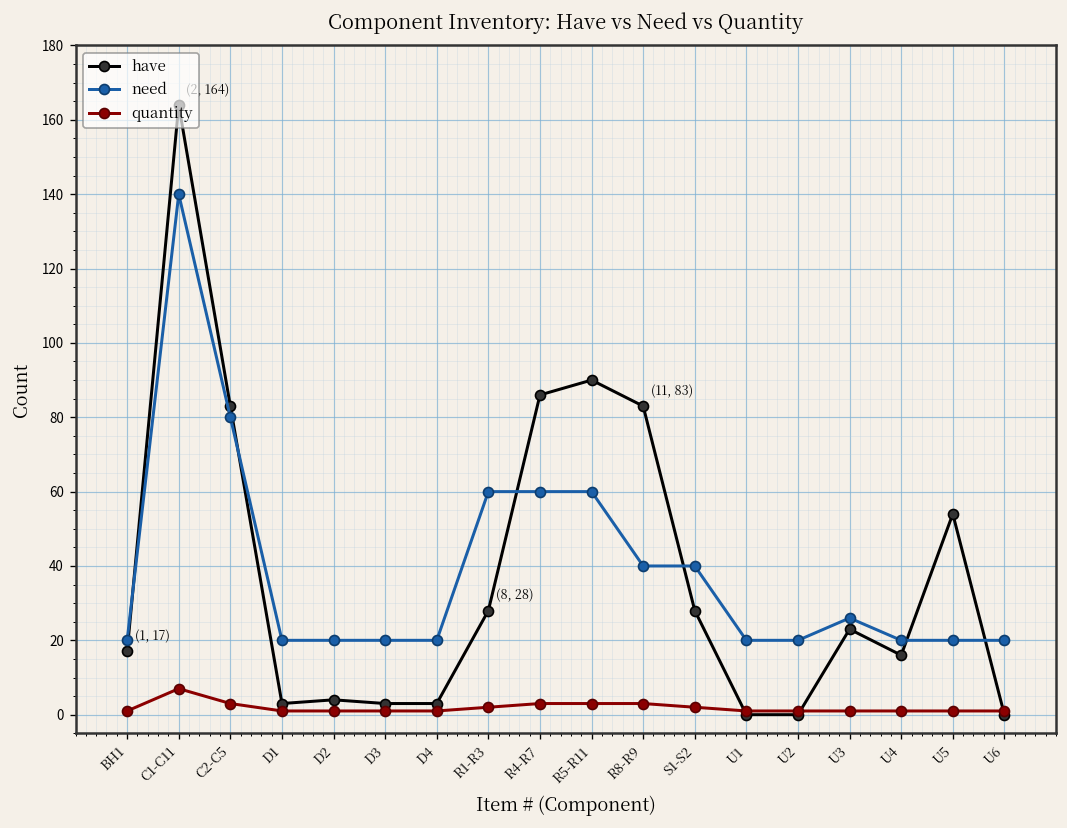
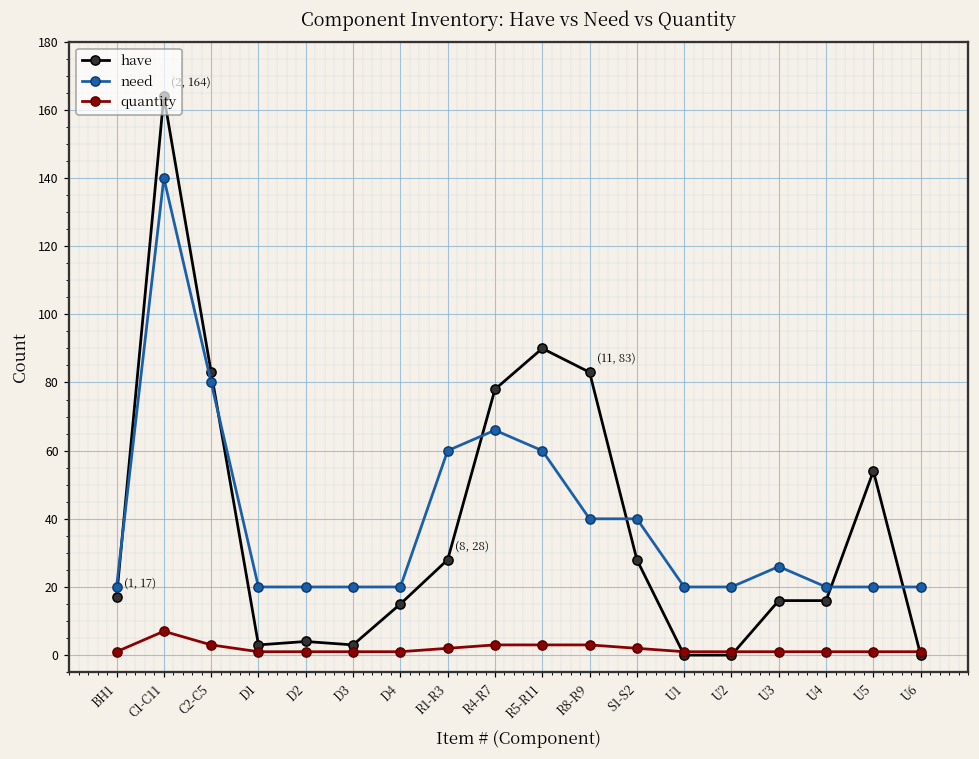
have, D4: 3 -> 15
have, R4-R7: 86 -> 78
need, R4-R7: 60 -> 66
have, U3: 23 -> 16
